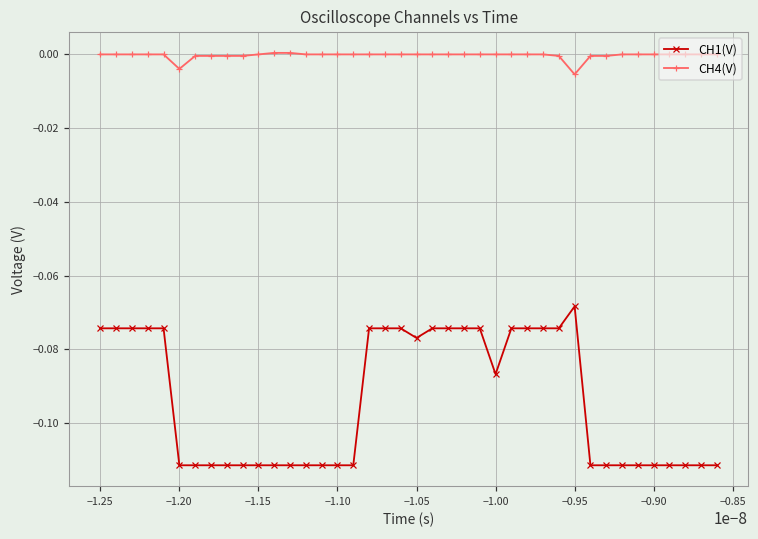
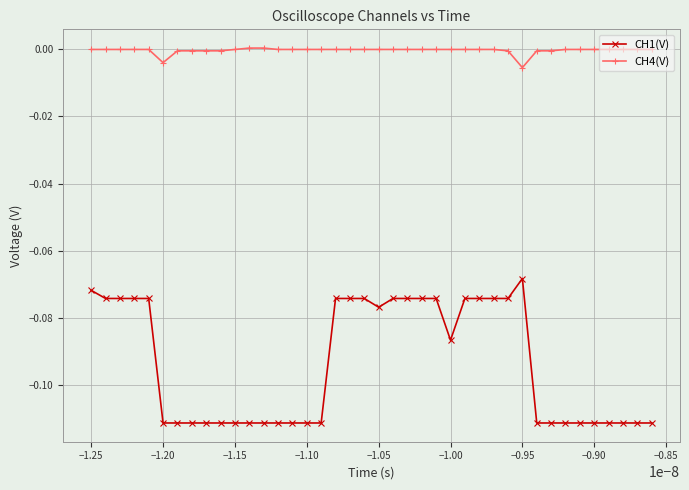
CH1(V), −1.25: -0.074 -> -0.072
